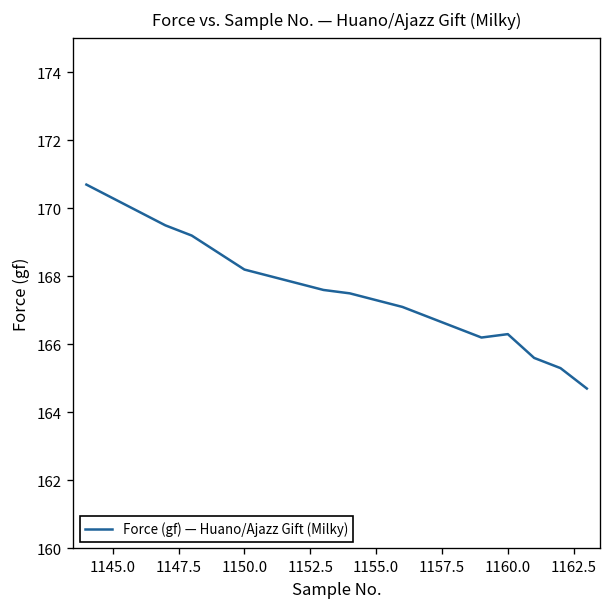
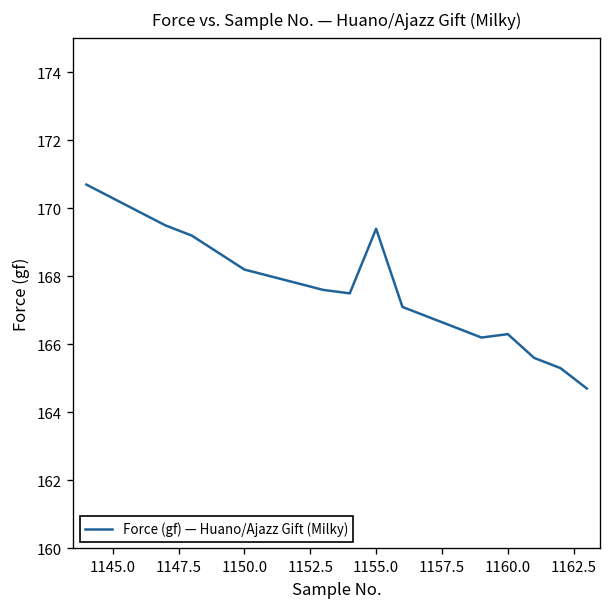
1155.0: 167.3 -> 169.4
